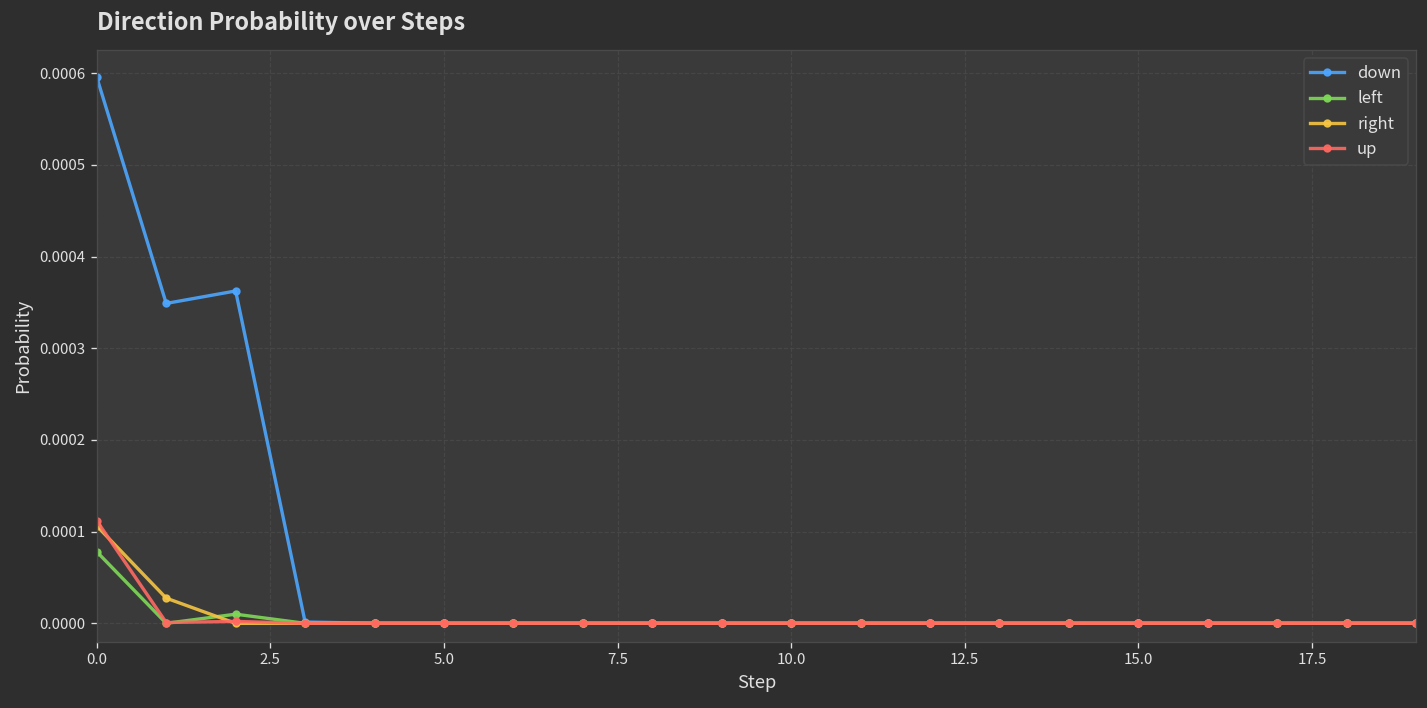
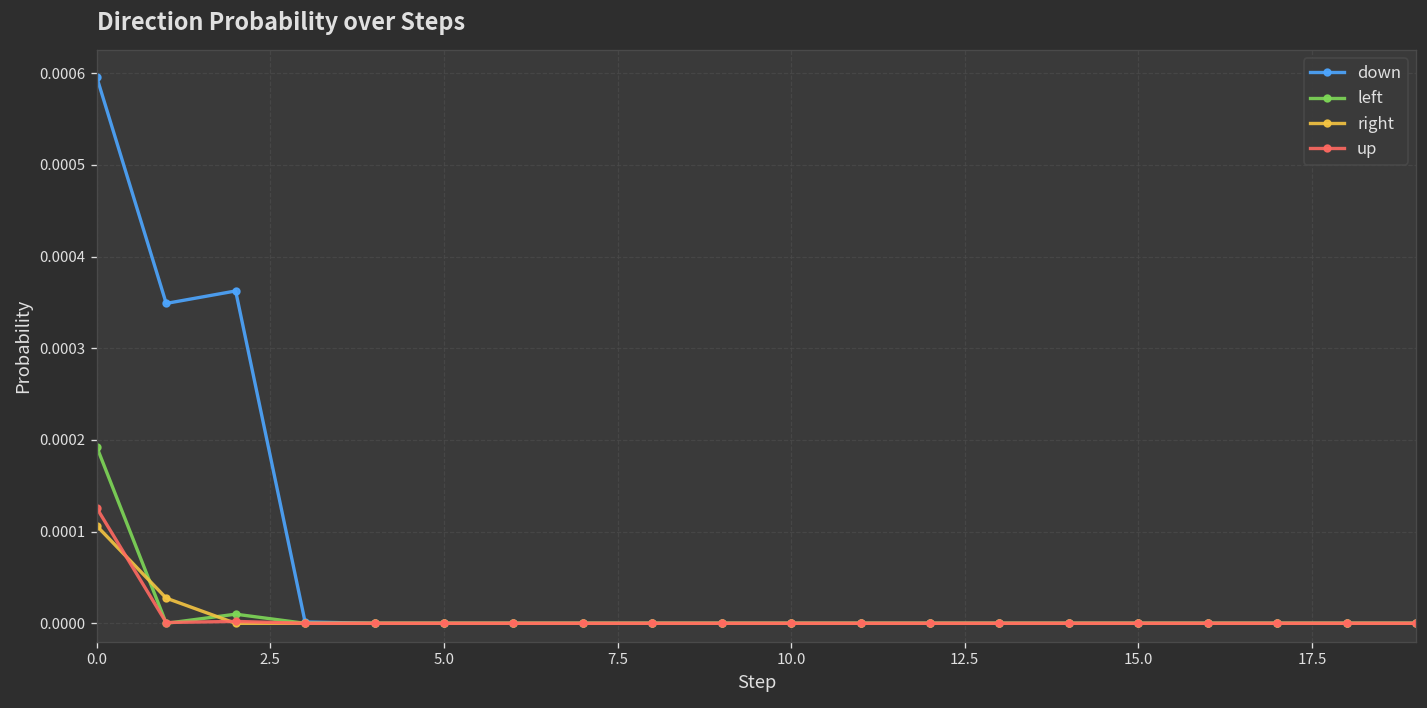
left, 0.0: 0.00008 -> 0.00019
up, 0.0: 0.00011 -> 0.00013
